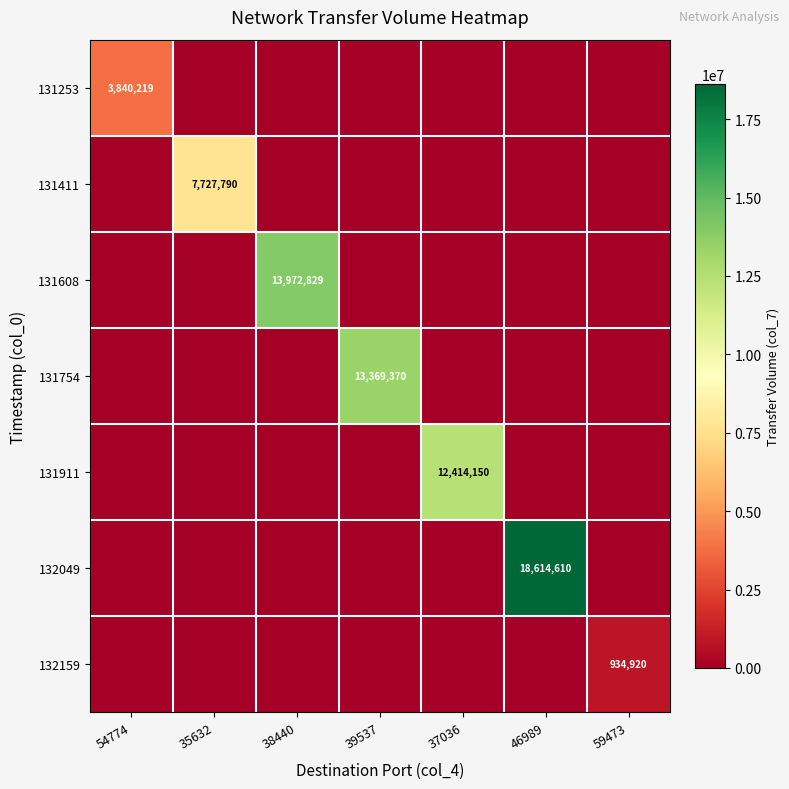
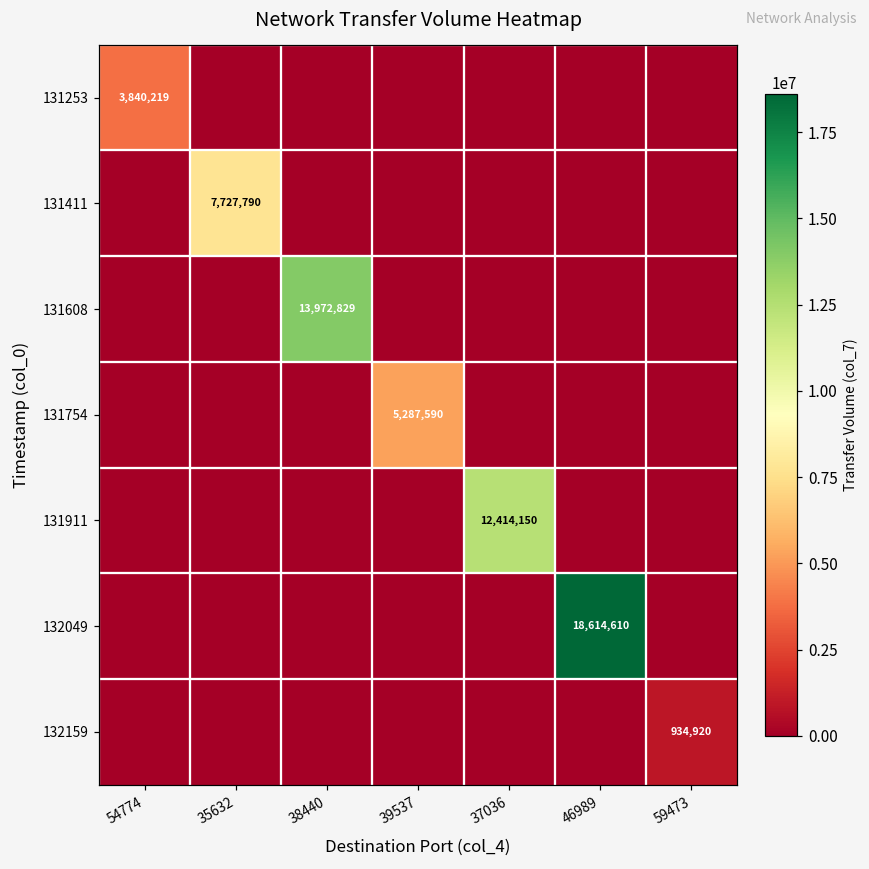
131754, 39537: 13,369,370 -> 5,287,590
